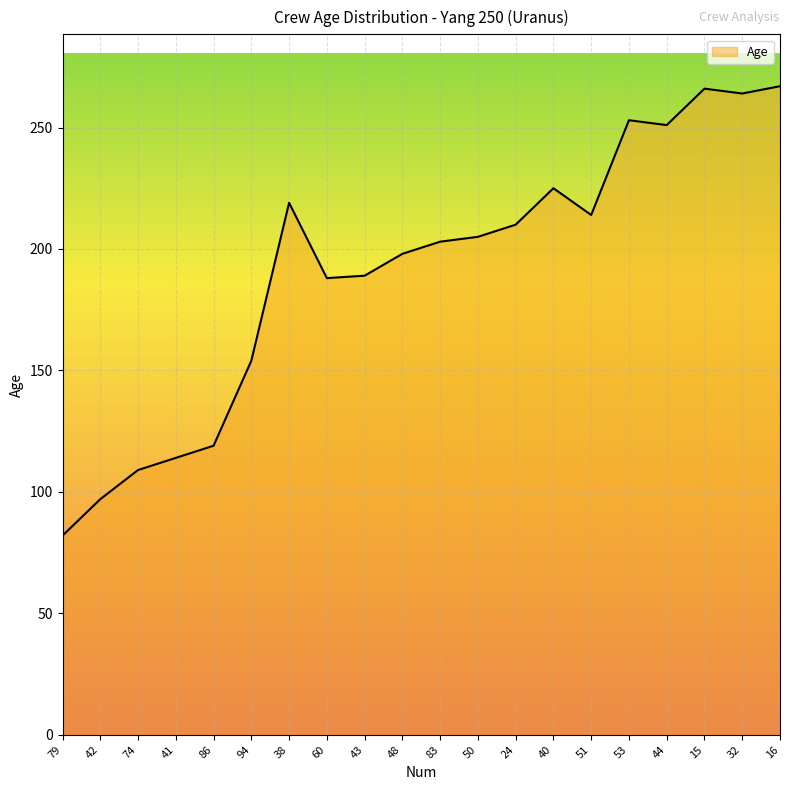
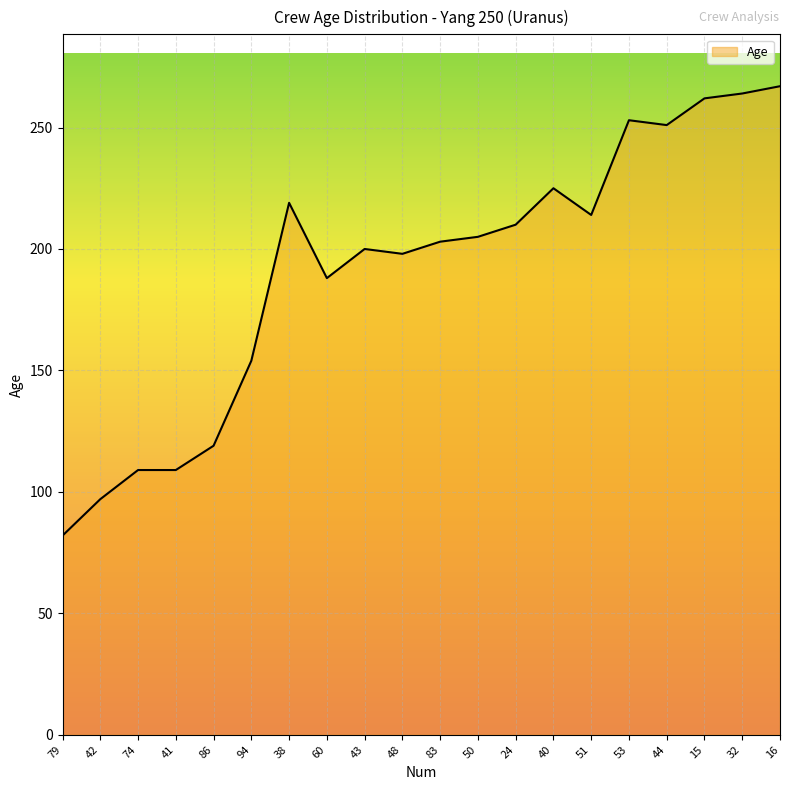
41: 114 -> 109
43: 189 -> 200
15: 266 -> 262
